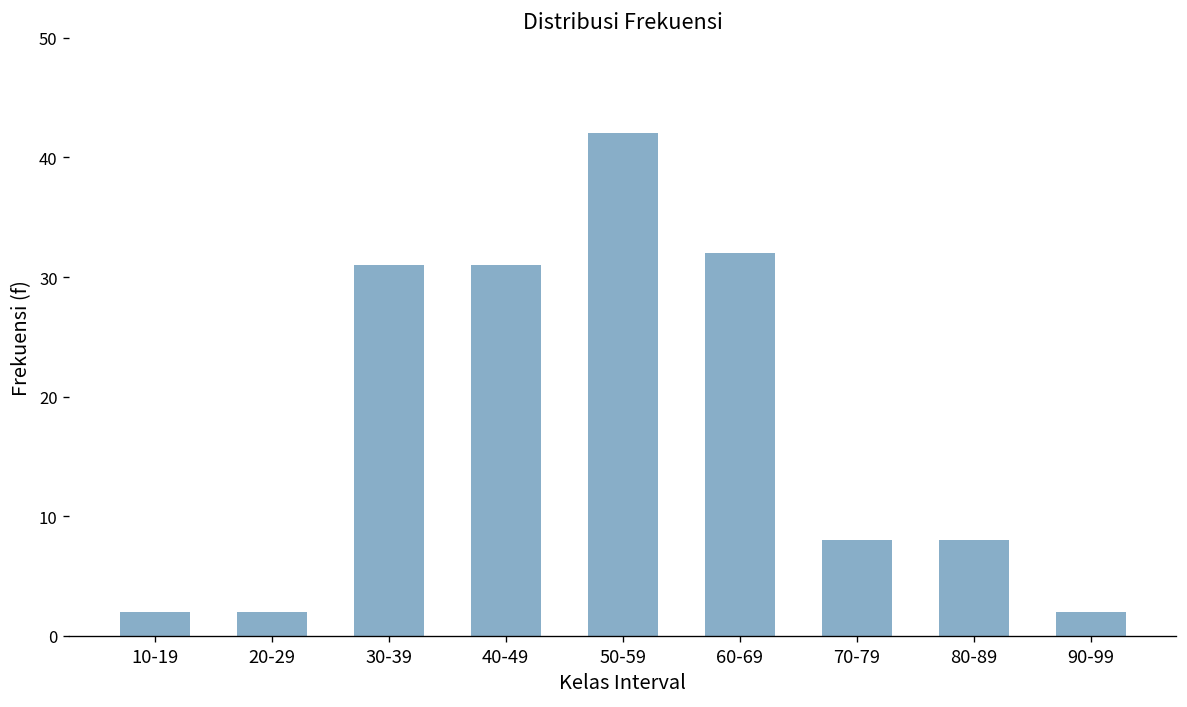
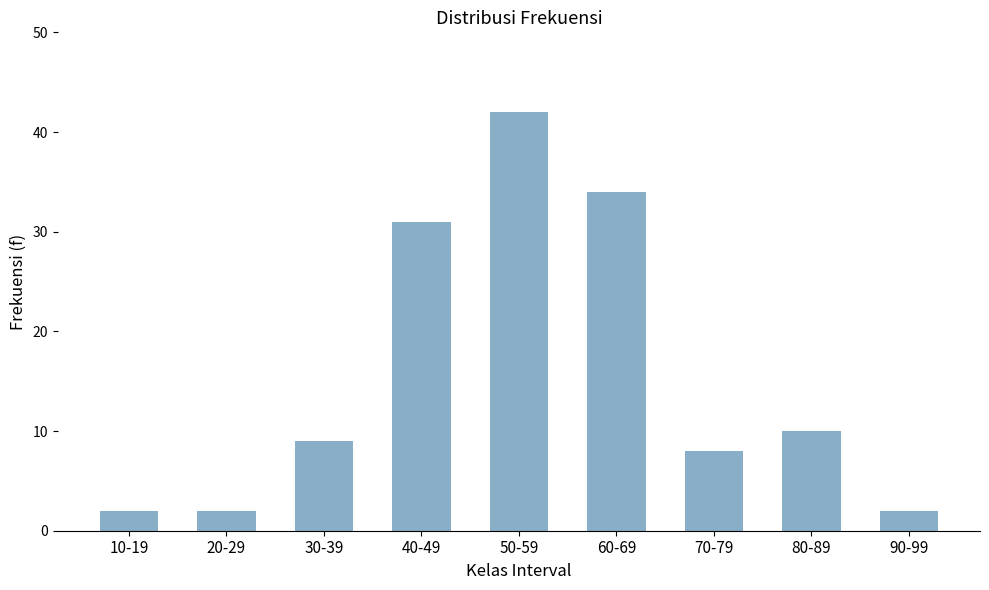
30-39: 31 -> 9
60-69: 32 -> 34
80-89: 8 -> 10
